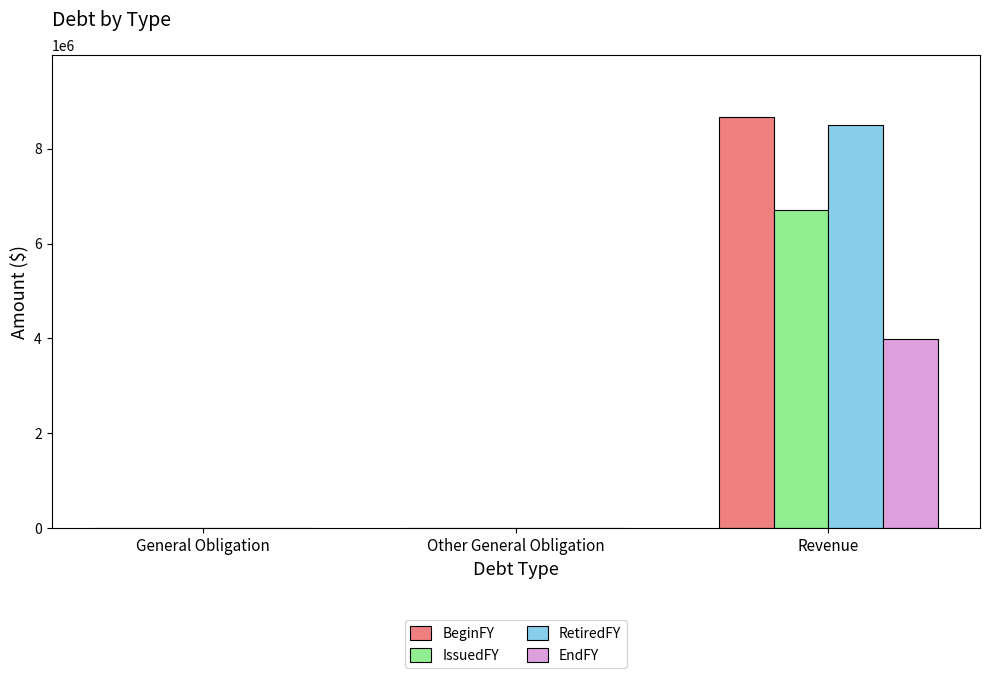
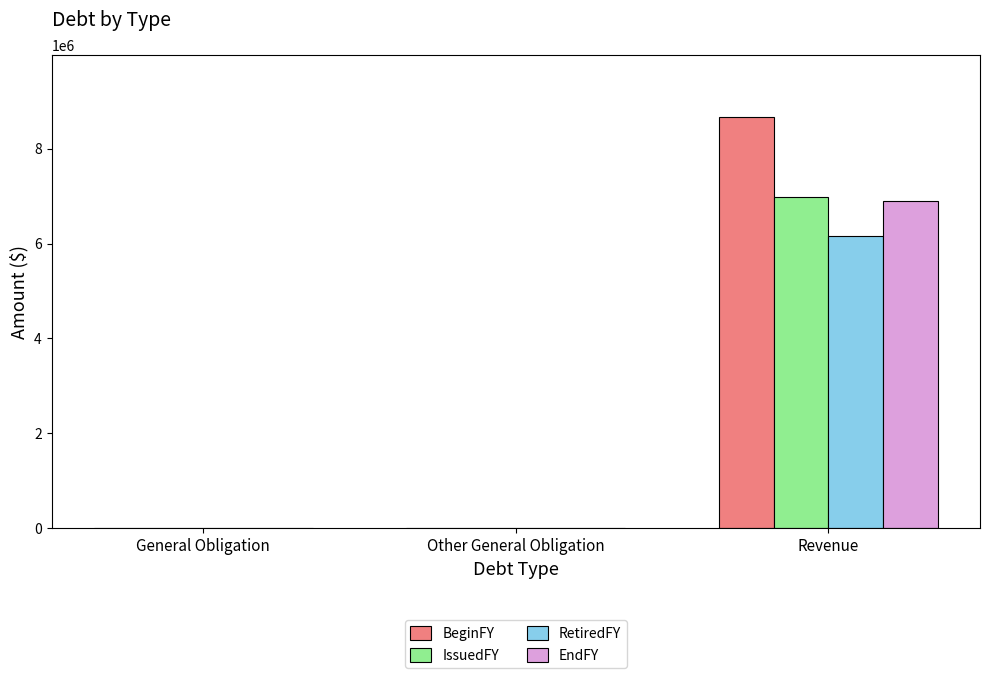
IssuedFY, Revenue: 6700000 -> 7000000
RetiredFY, Revenue: 8500000 -> 6200000
EndFY, Revenue: 4000000 -> 6900000
